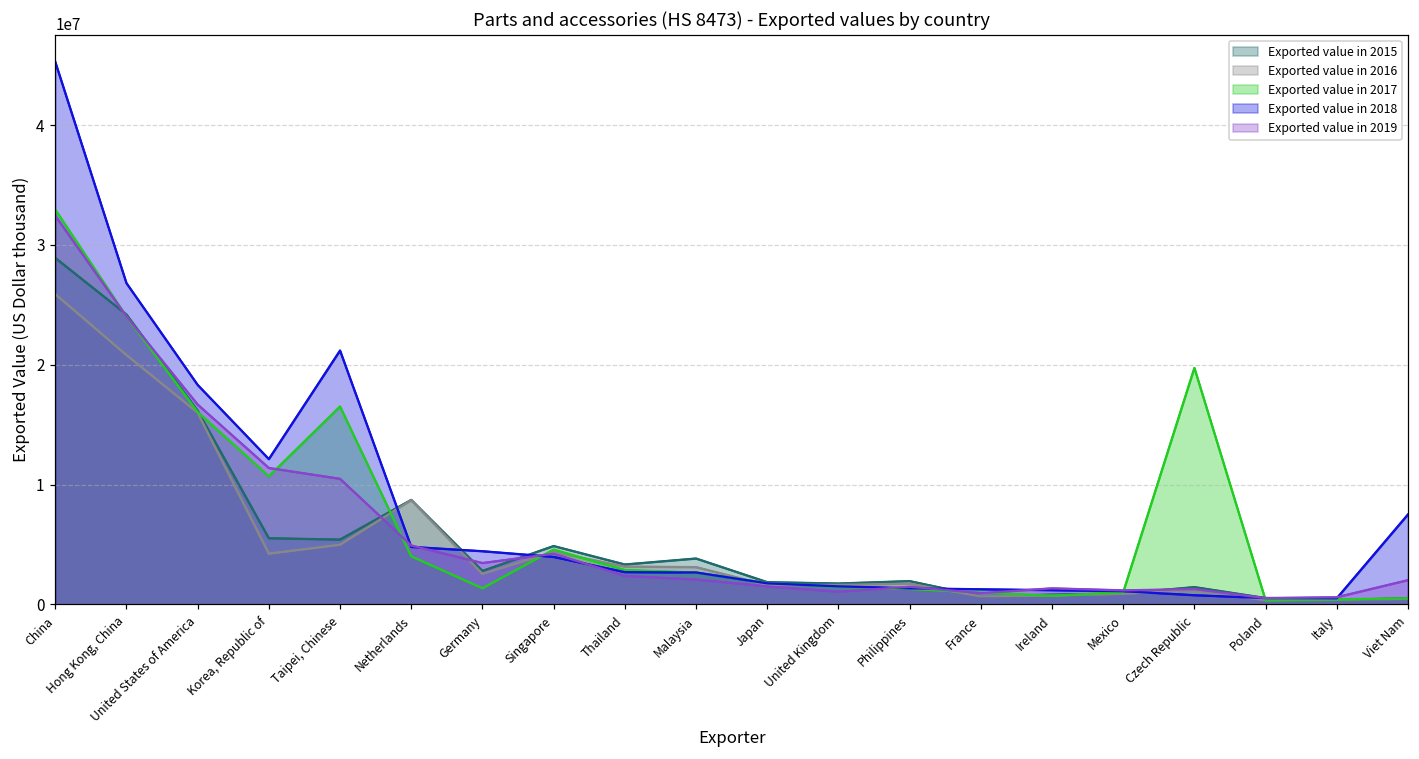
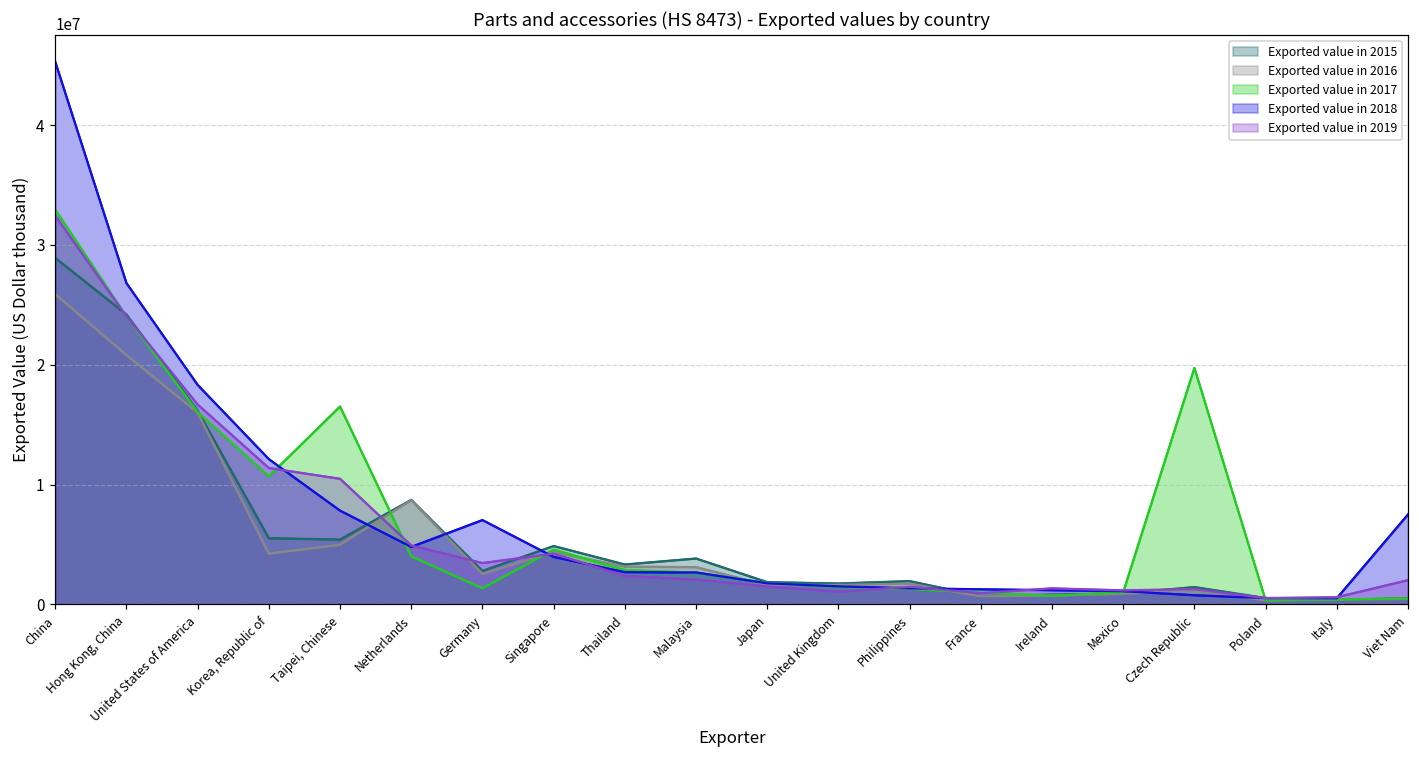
Exported value in 2018, Taipei, Chinese: 21200000 -> 7800000
Exported value in 2018, Germany: 4400000 -> 7000000
